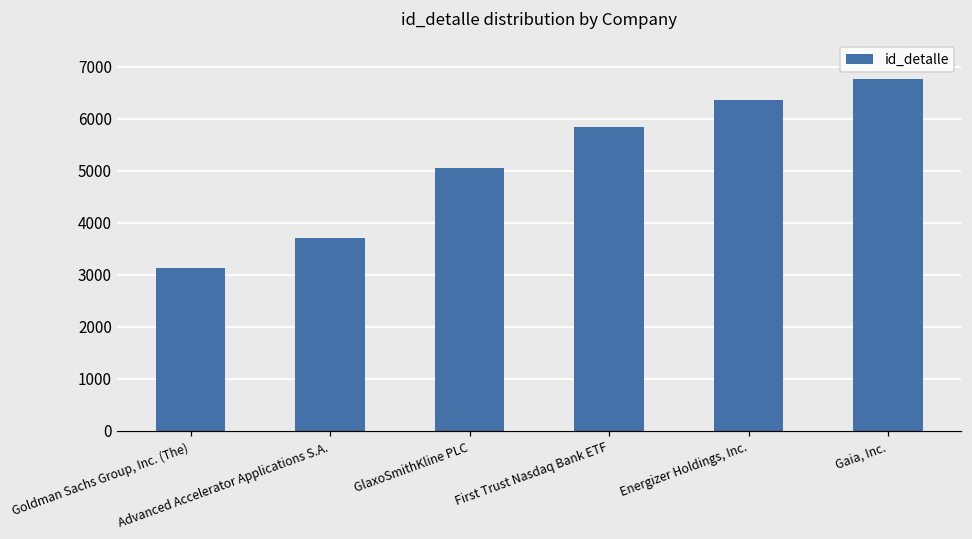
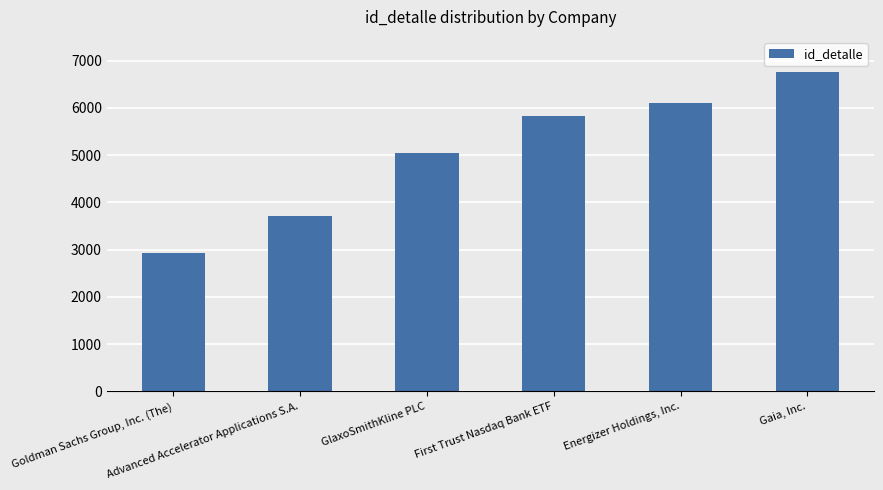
Goldman Sachs Group, Inc. (The): 3100 -> 2900
Energizer Holdings, Inc.: 6400 -> 6100
